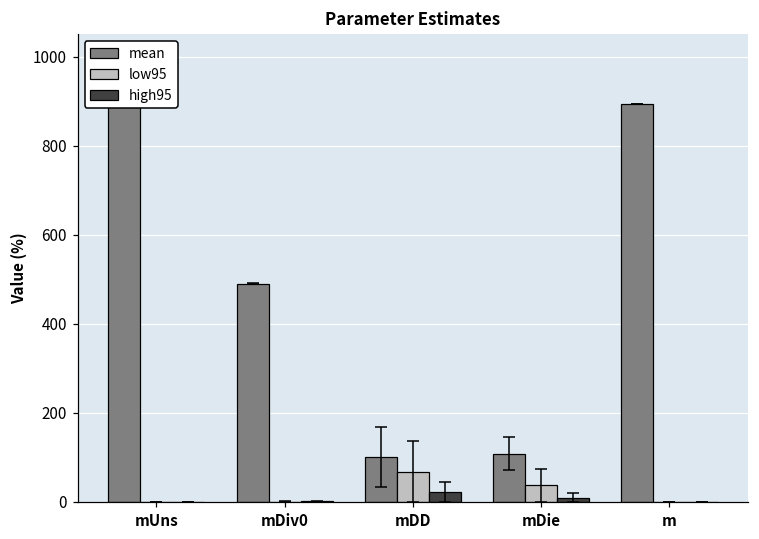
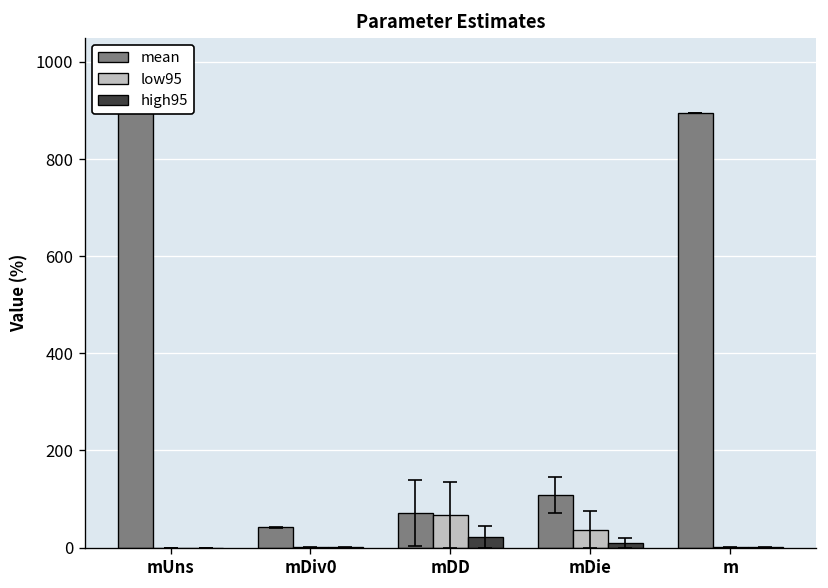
mean, mDiv0: 490 -> 40
mean, mDD: 100 -> 70
